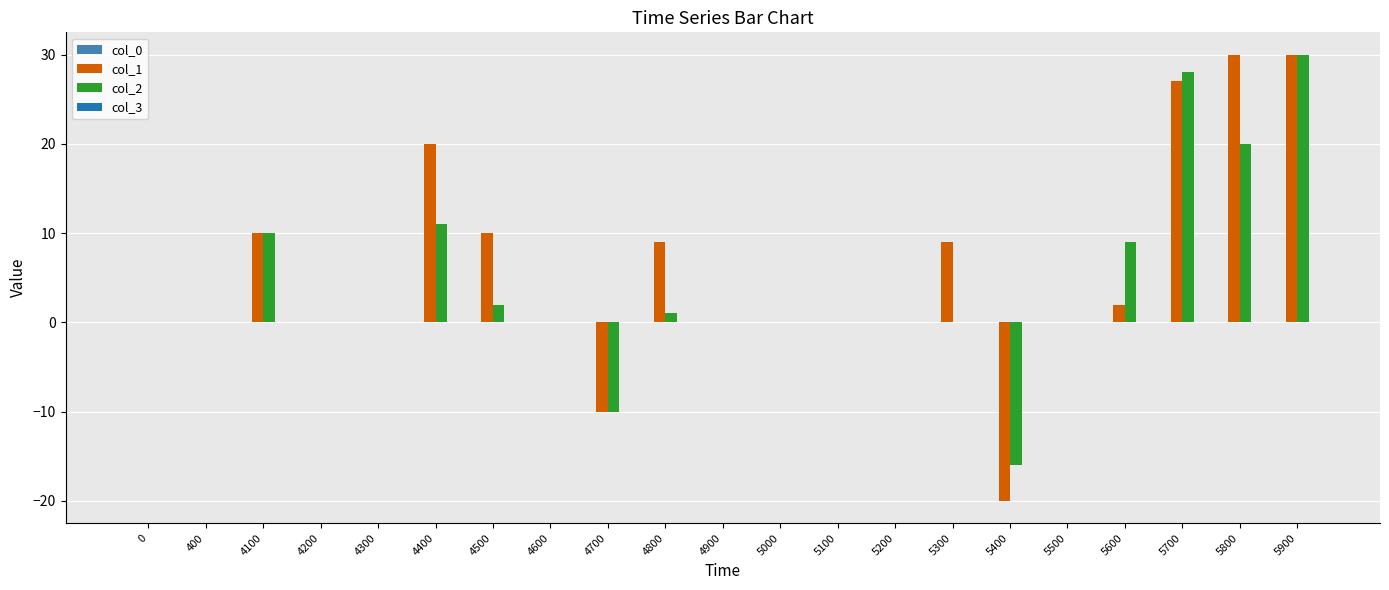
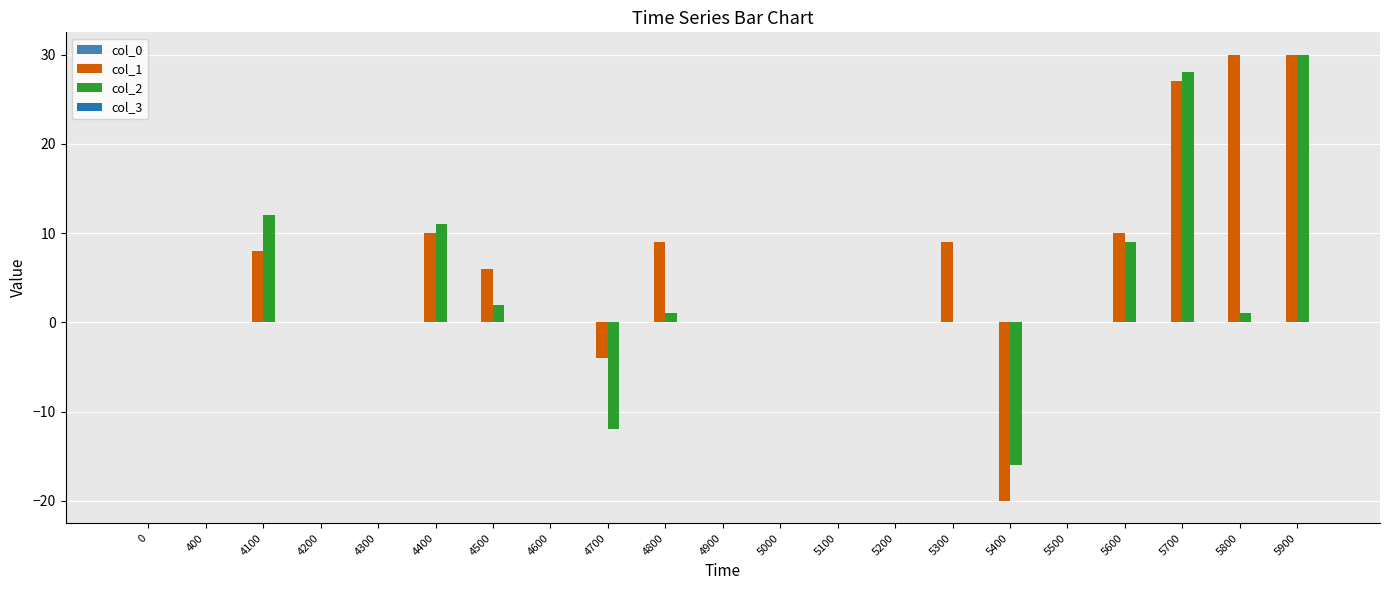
col_1, 4100: 10 -> 8
col_2, 4100: 10 -> 12
col_1, 4400: 20 -> 10
col_1, 4500: 10 -> 6
col_1, 4700: -10 -> -4
col_2, 4700: -10 -> -12
col_1, 5600: 2 -> 10
col_2, 5800: 20 -> 1
